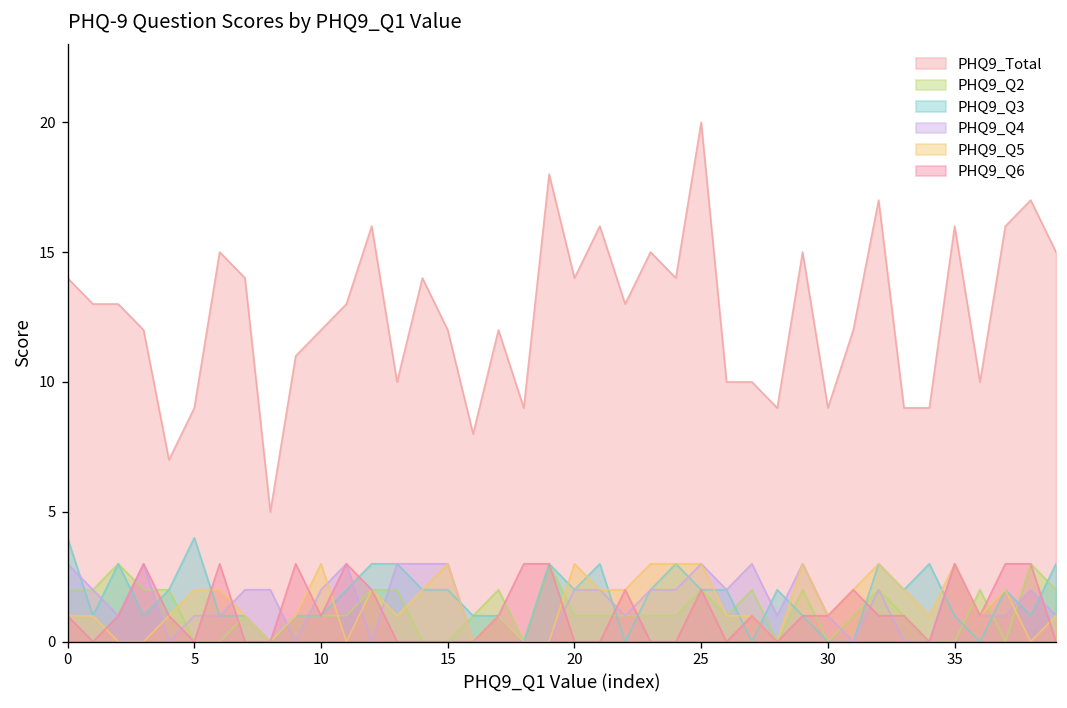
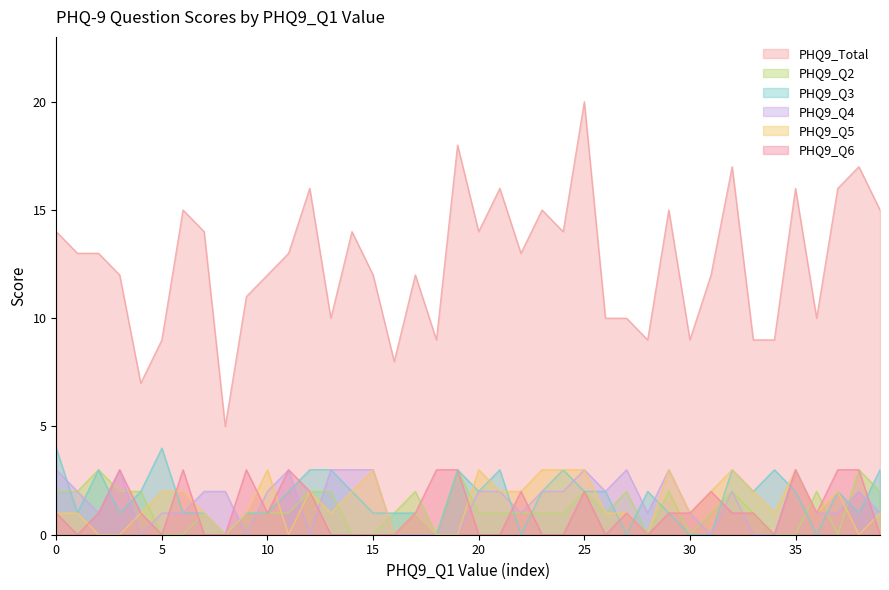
PHQ9_Q3, 15: 2 -> 1
PHQ9_Q3, 35: 1 -> 2
